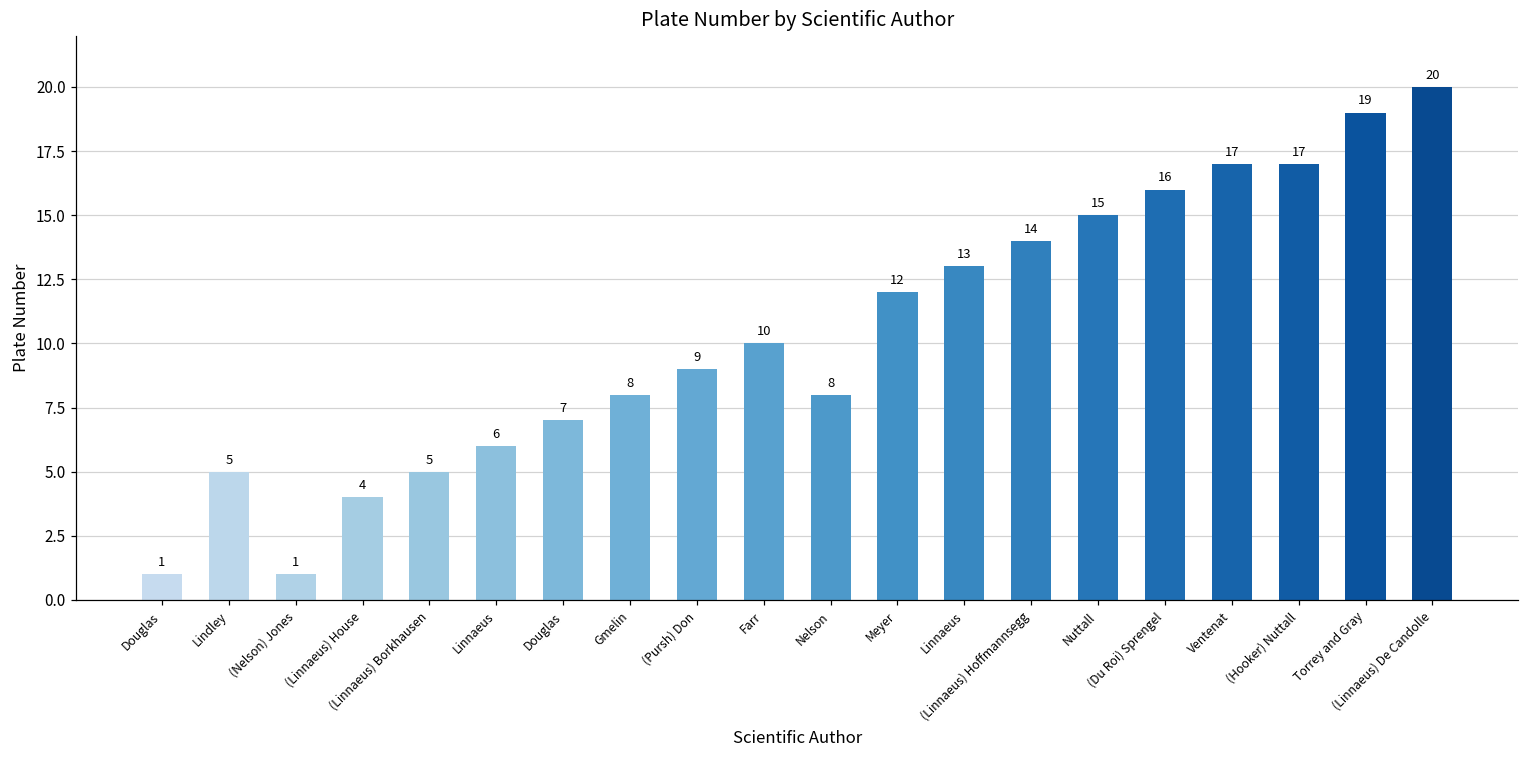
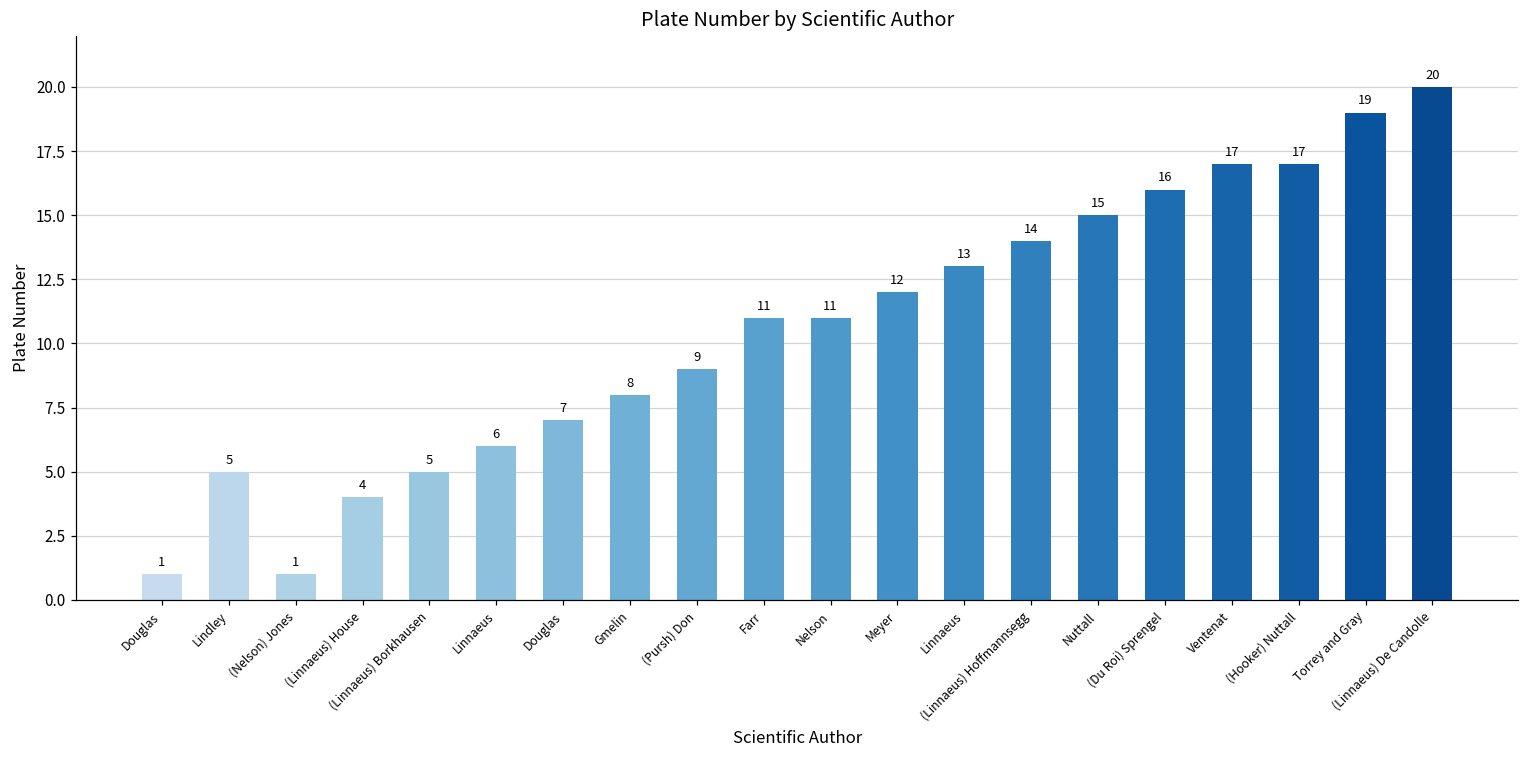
Farr: 10 -> 11
Nelson: 8 -> 11
